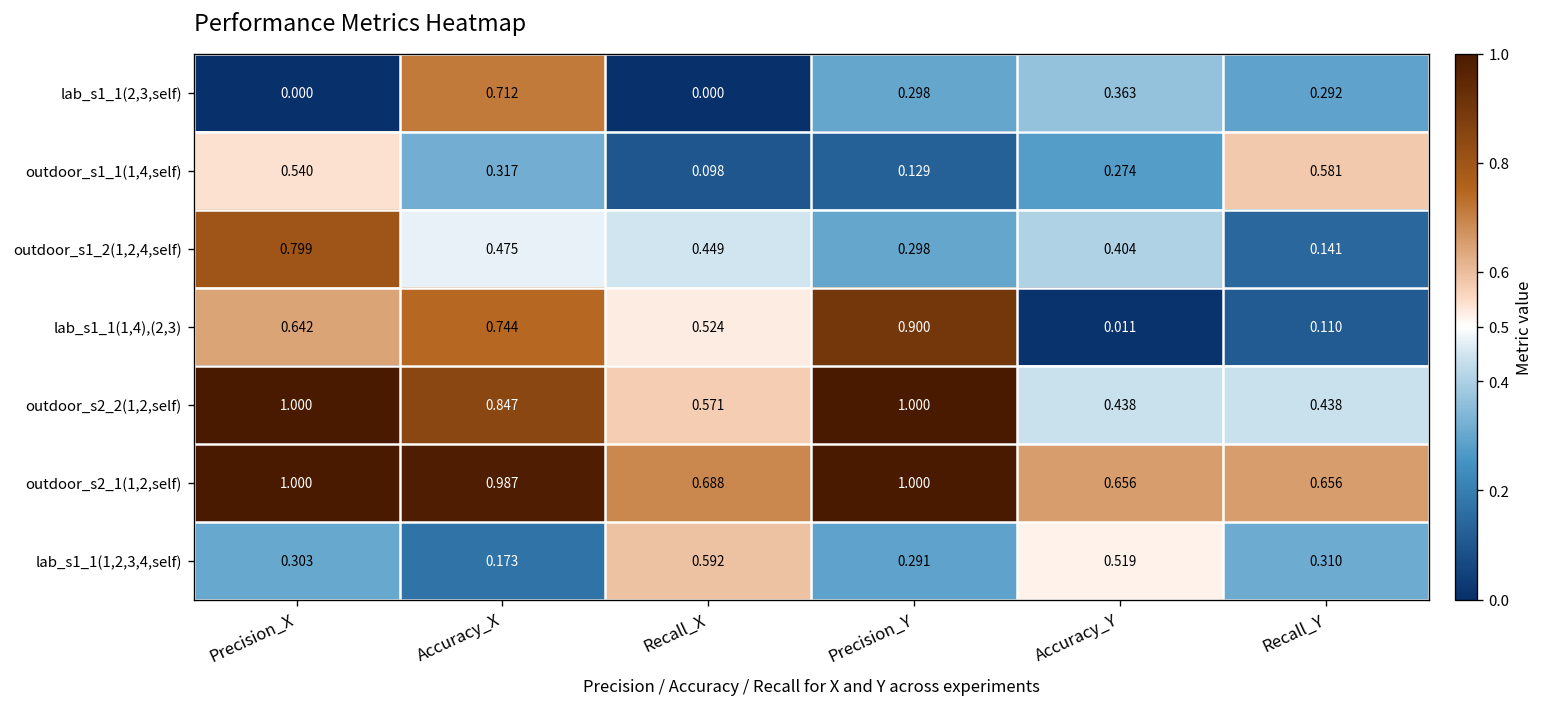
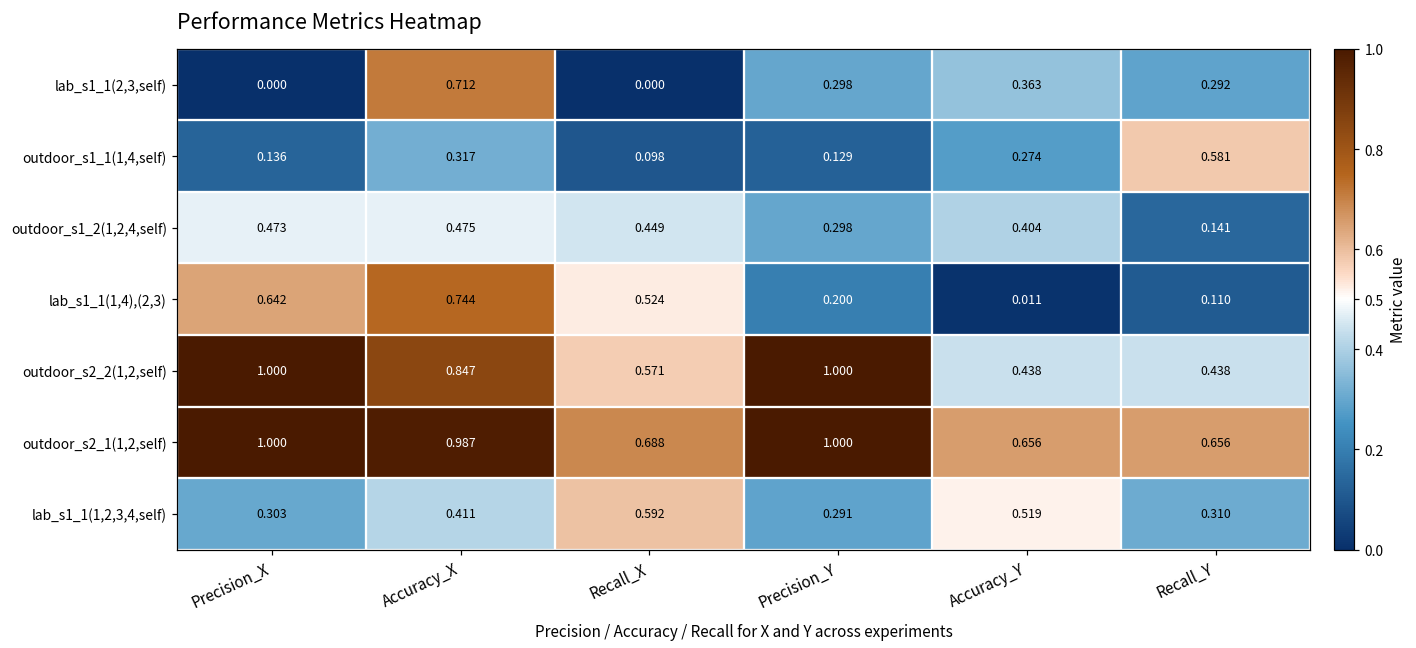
outdoor_s1_1(1,4,self), Precision_X: 0.540 -> 0.136
outdoor_s1_2(1,2,4,self), Precision_X: 0.799 -> 0.473
lab_s1_1(1,4),(2,3), Precision_Y: 0.900 -> 0.200
lab_s1_1(1,2,3,4,self), Accuracy_X: 0.173 -> 0.411
